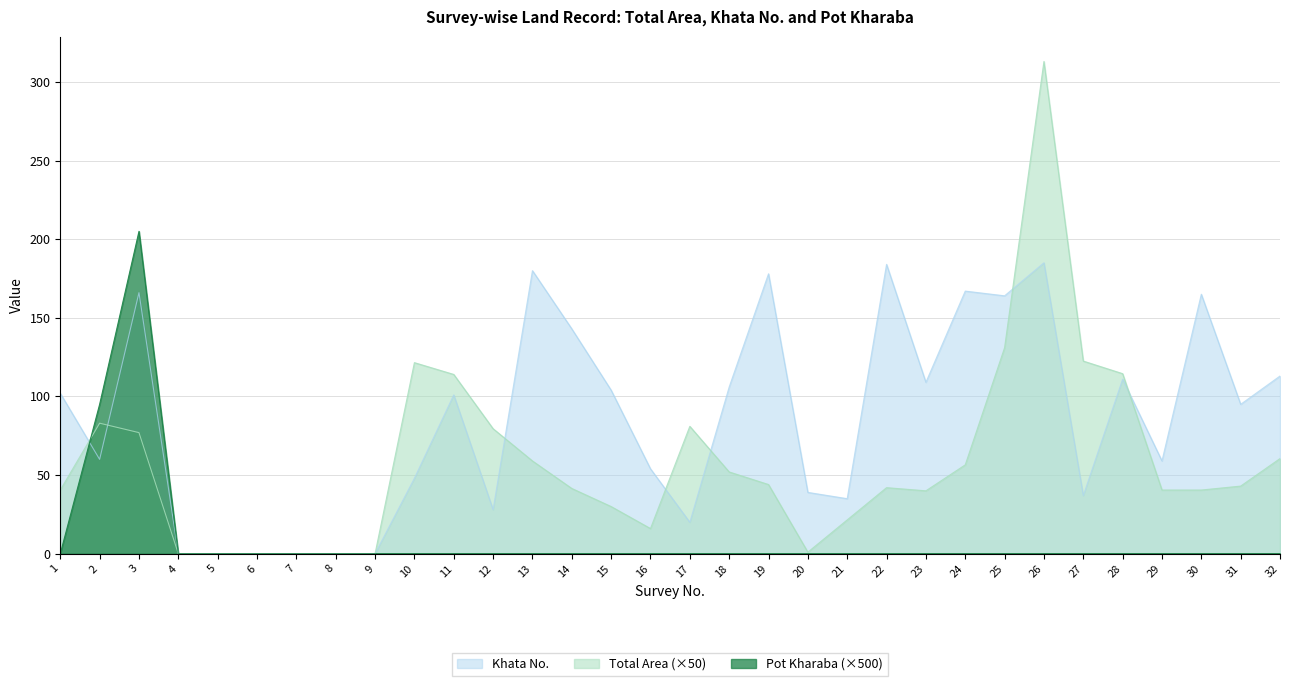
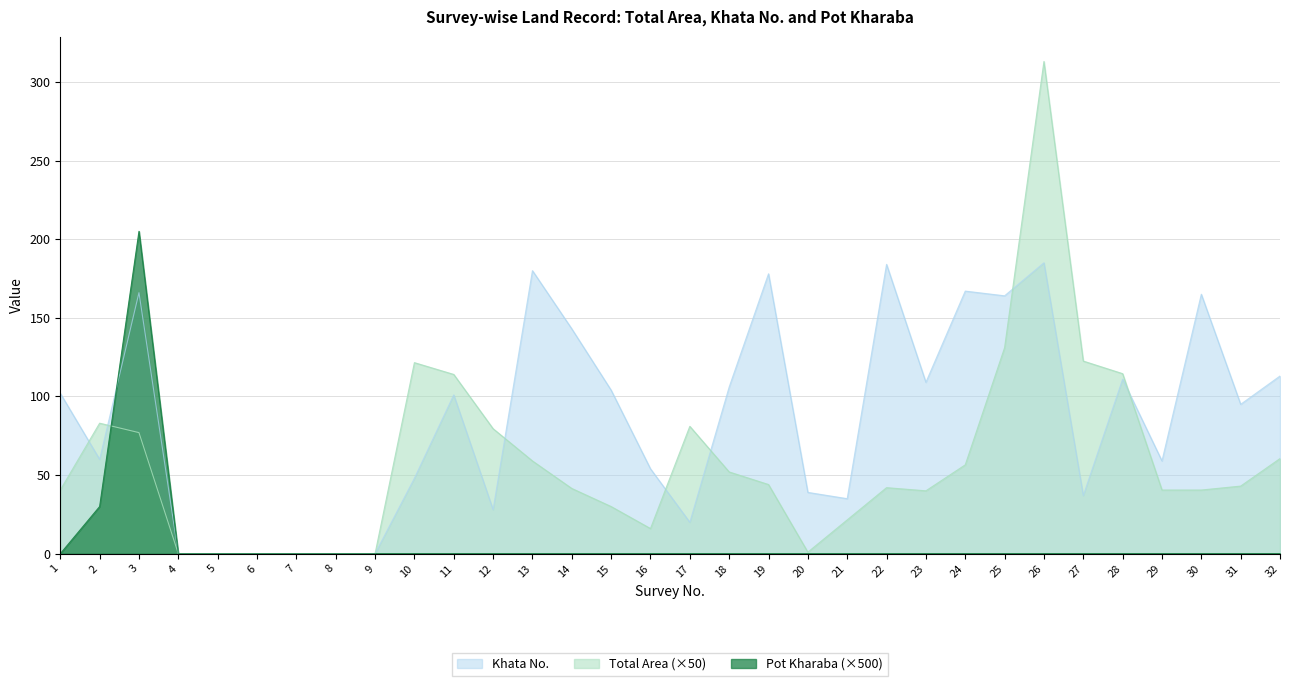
Pot Kharaba (×500), 2: 95 -> 30
